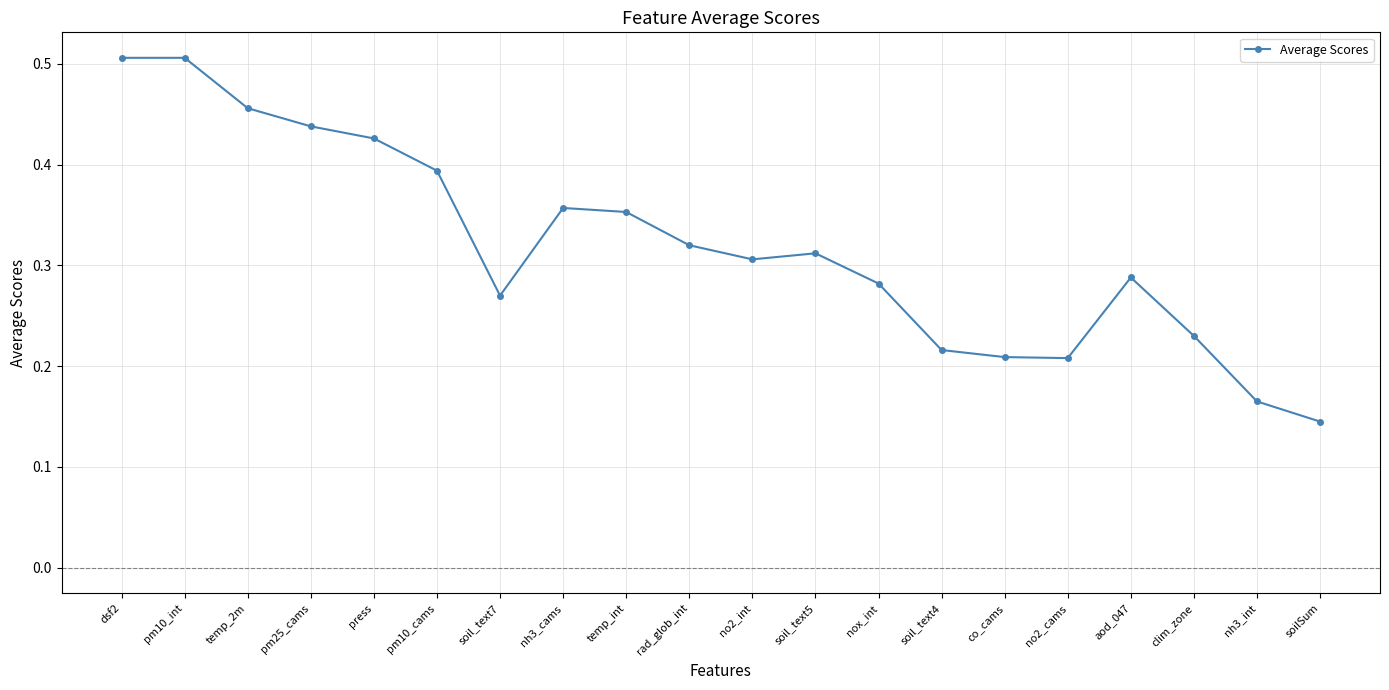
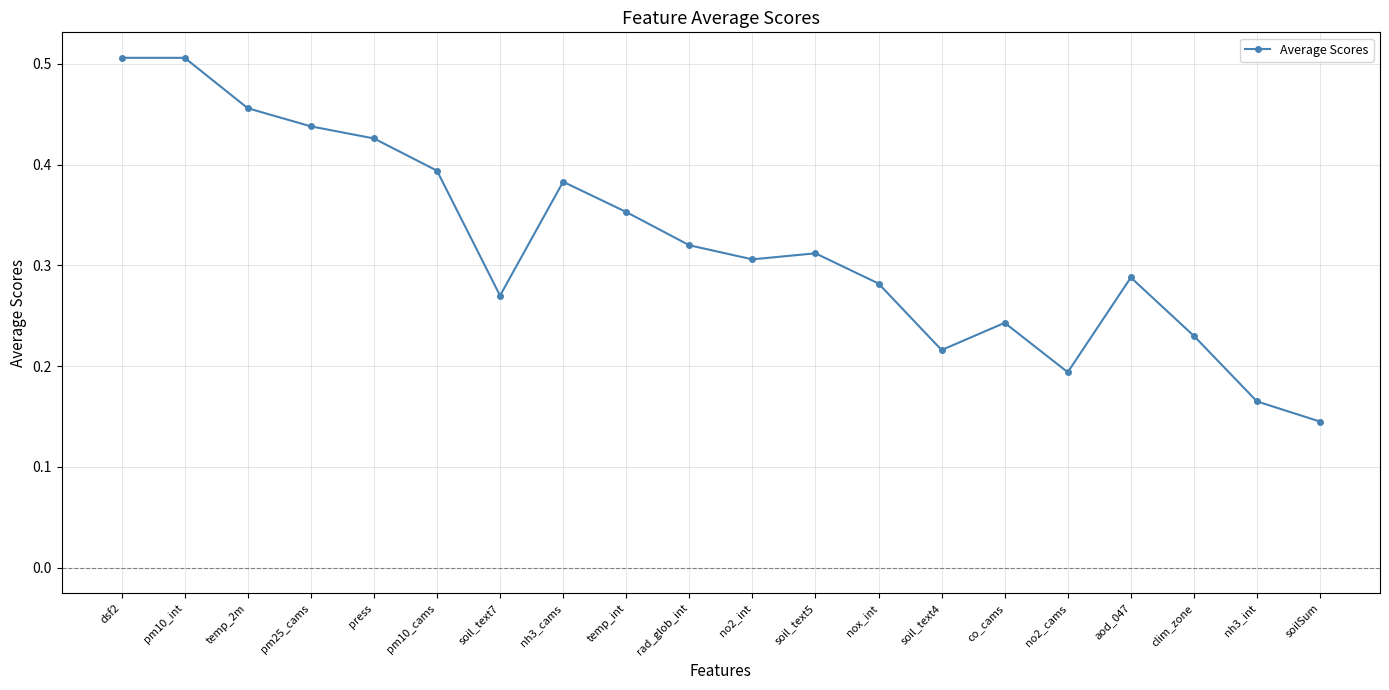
nh3_cams: 0.357 -> 0.383
co_cams: 0.209 -> 0.243
no2_cams: 0.208 -> 0.194
